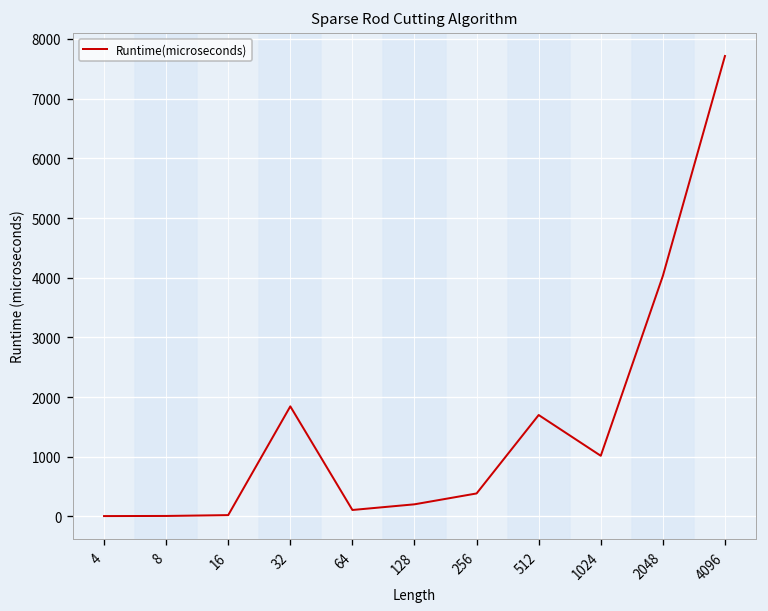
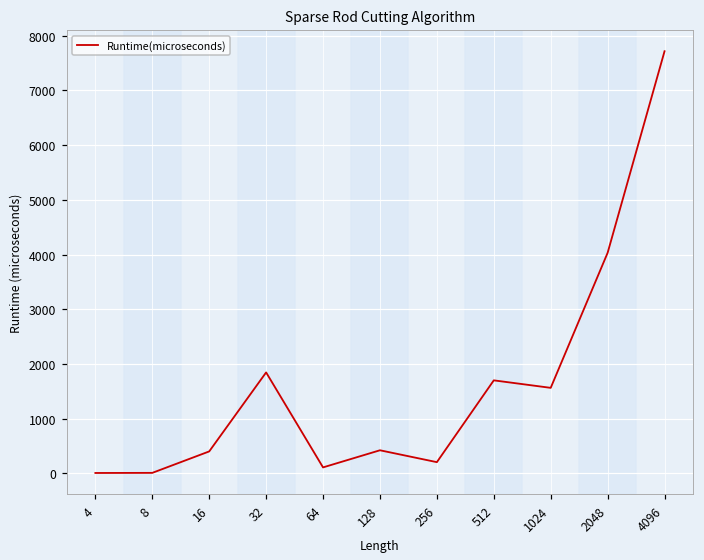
16: 0 -> 400
128: 200 -> 400
256: 400 -> 200
1024: 1000 -> 1600
